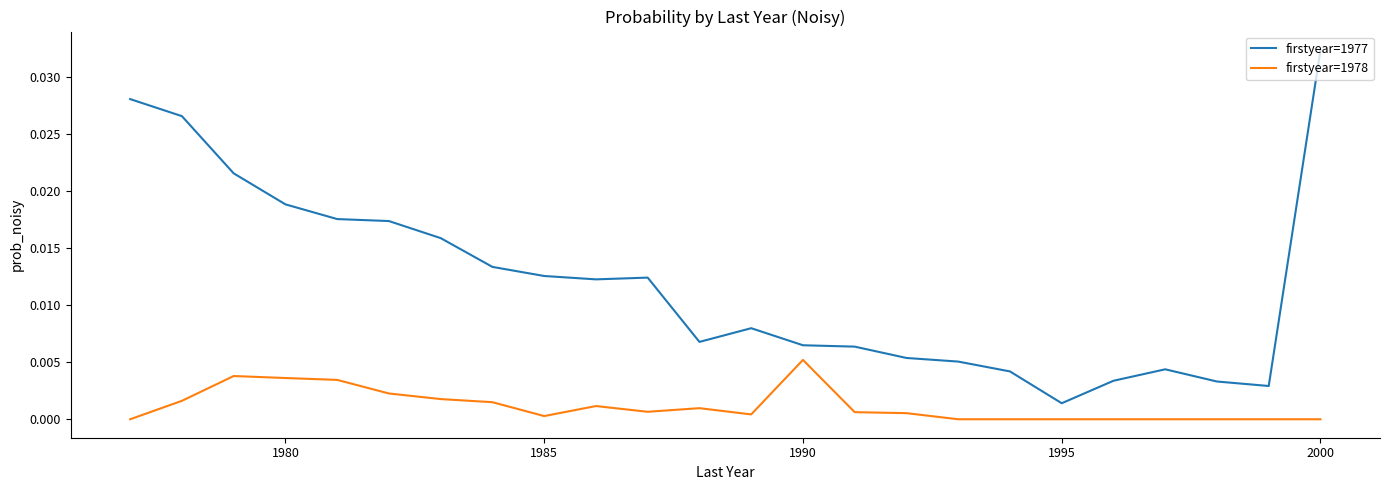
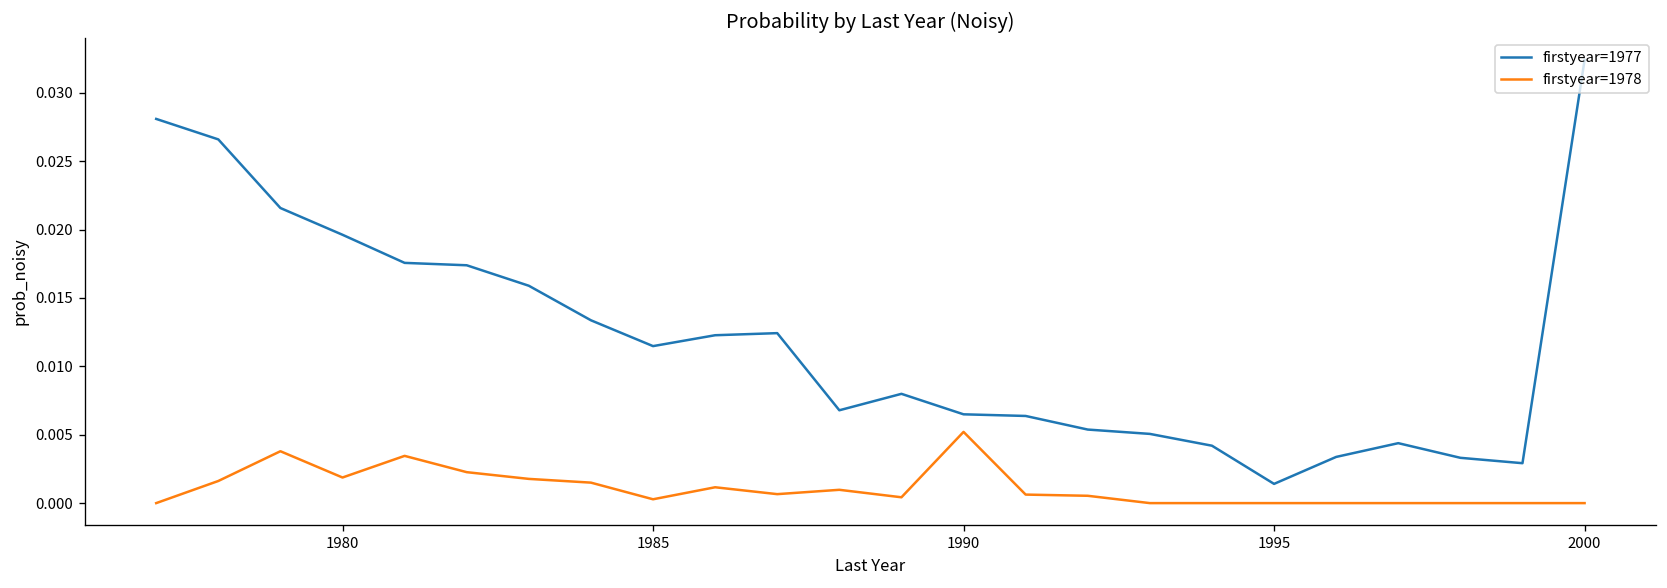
firstyear=1977, 1980: 0.0189 -> 0.0196
firstyear=1978, 1980: 0.0036 -> 0.0019
firstyear=1977, 1985: 0.0126 -> 0.0115
